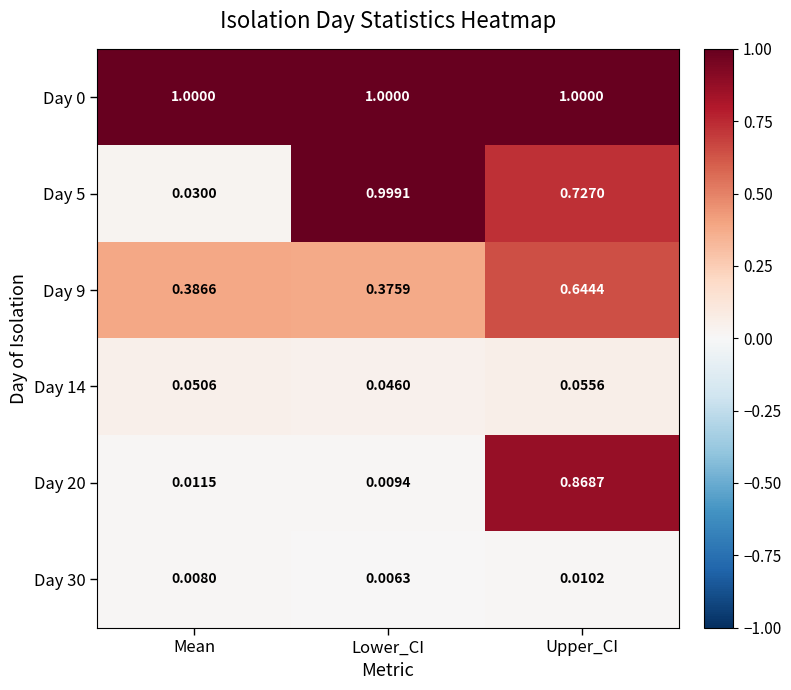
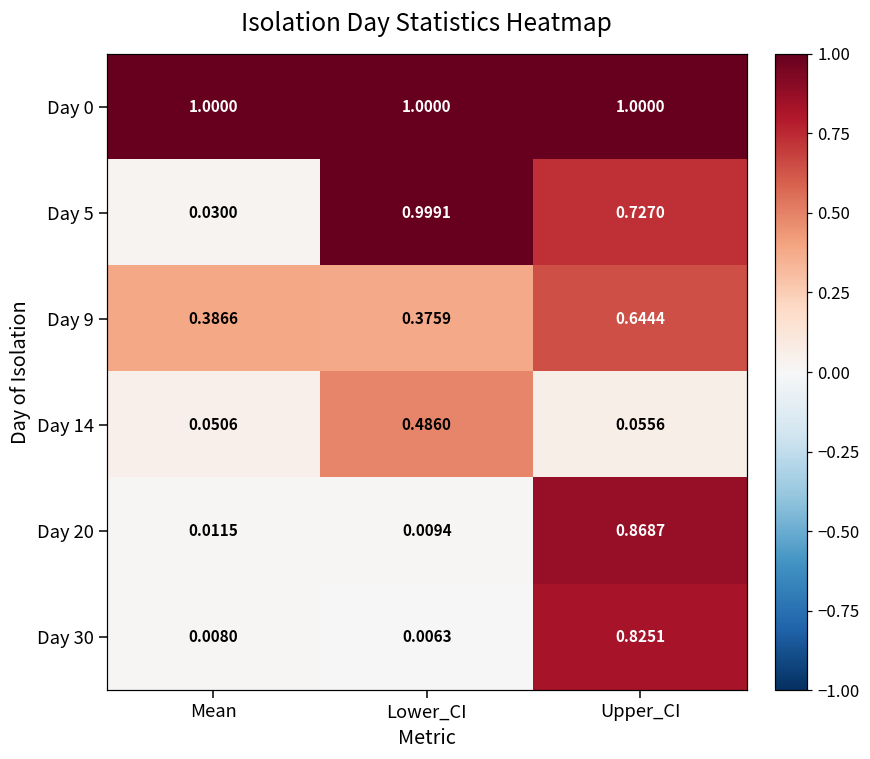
Day 14, Lower_CI: 0.0460 -> 0.4860
Day 30, Upper_CI: 0.0102 -> 0.8251
